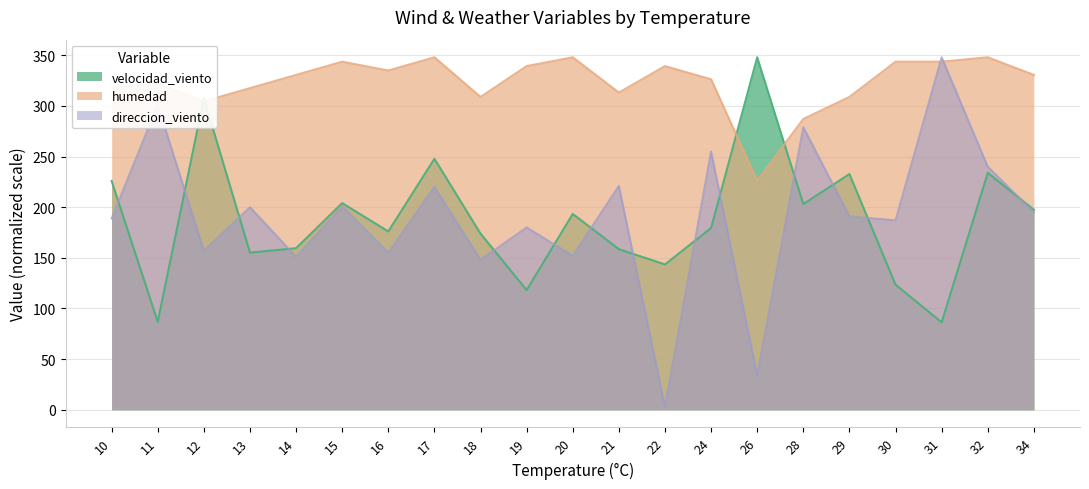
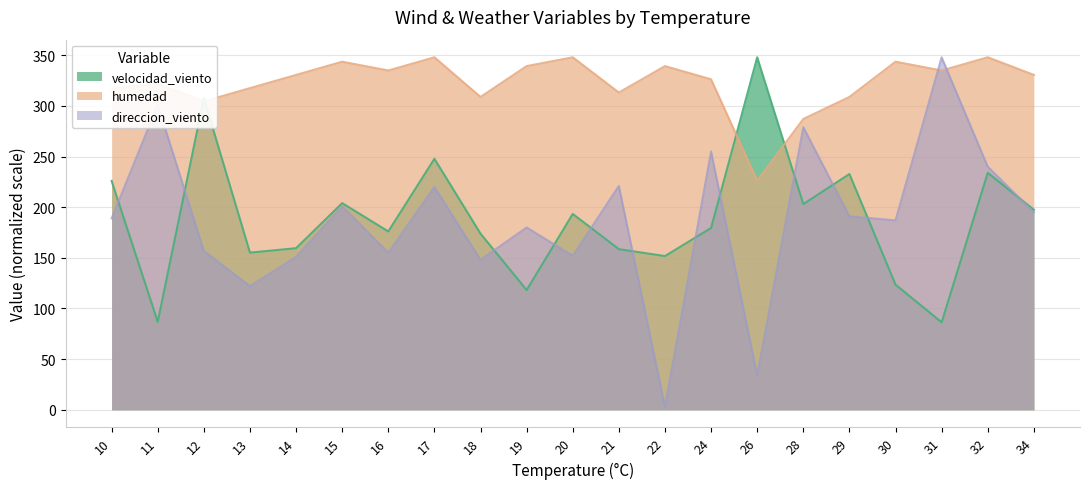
direccion_viento, 13: 200 -> 122
velocidad_viento, 22: 143 -> 152
humedad, 31: 344 -> 335
